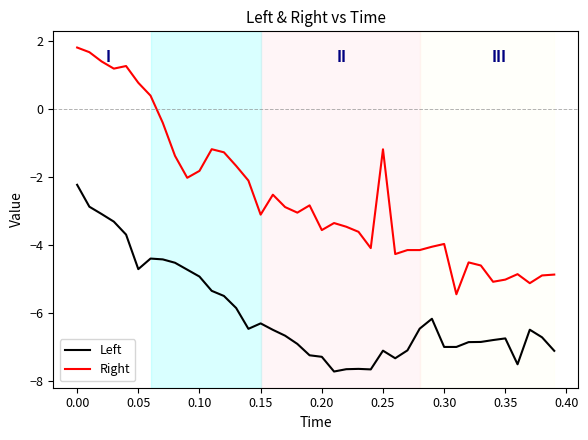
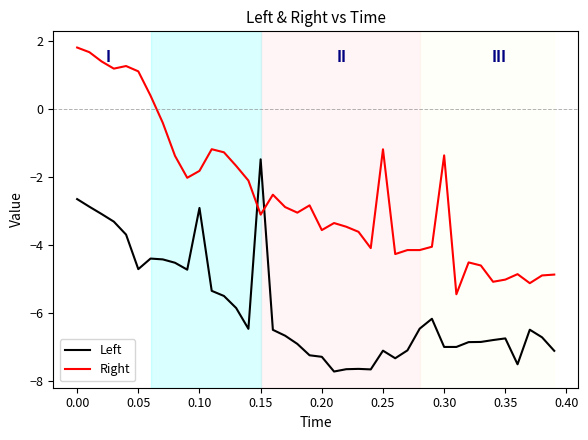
Left, 0.00: -2.2 -> -2.7
Right, 0.05: 0.8 -> 1.1
Left, 0.10: -4.9 -> -2.9
Left, 0.15: -6.3 -> -1.5
Right, 0.30: -4.0 -> -1.4
